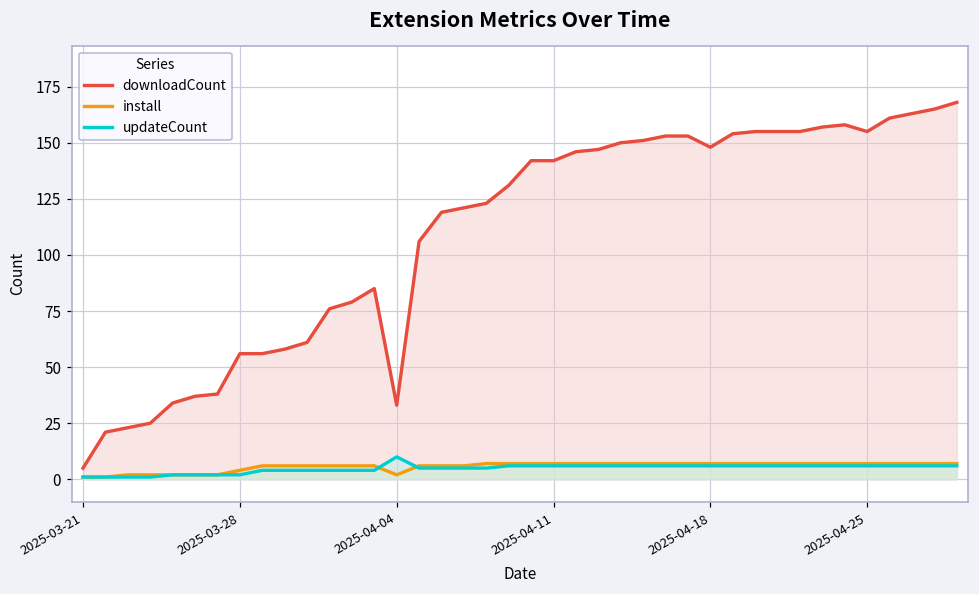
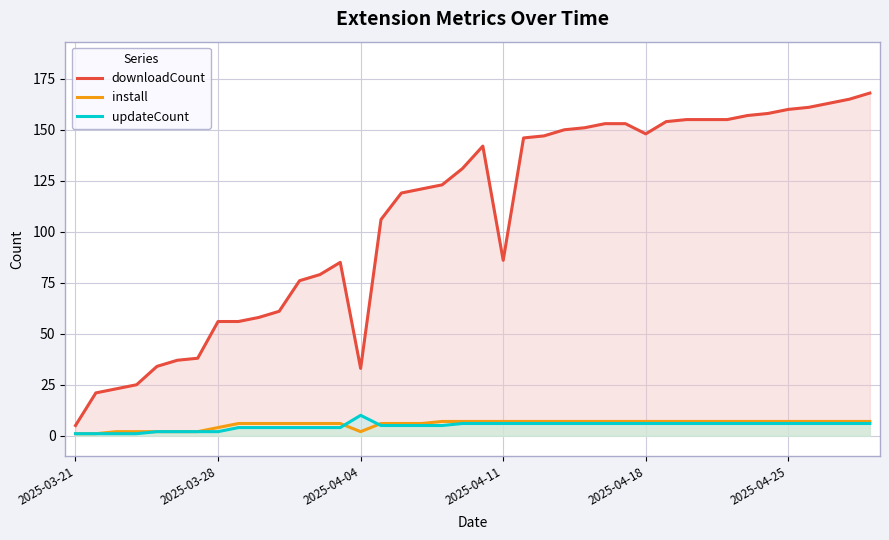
downloadCount, 2025-04-11: 142 -> 86
downloadCount, 2025-04-25: 155 -> 160
